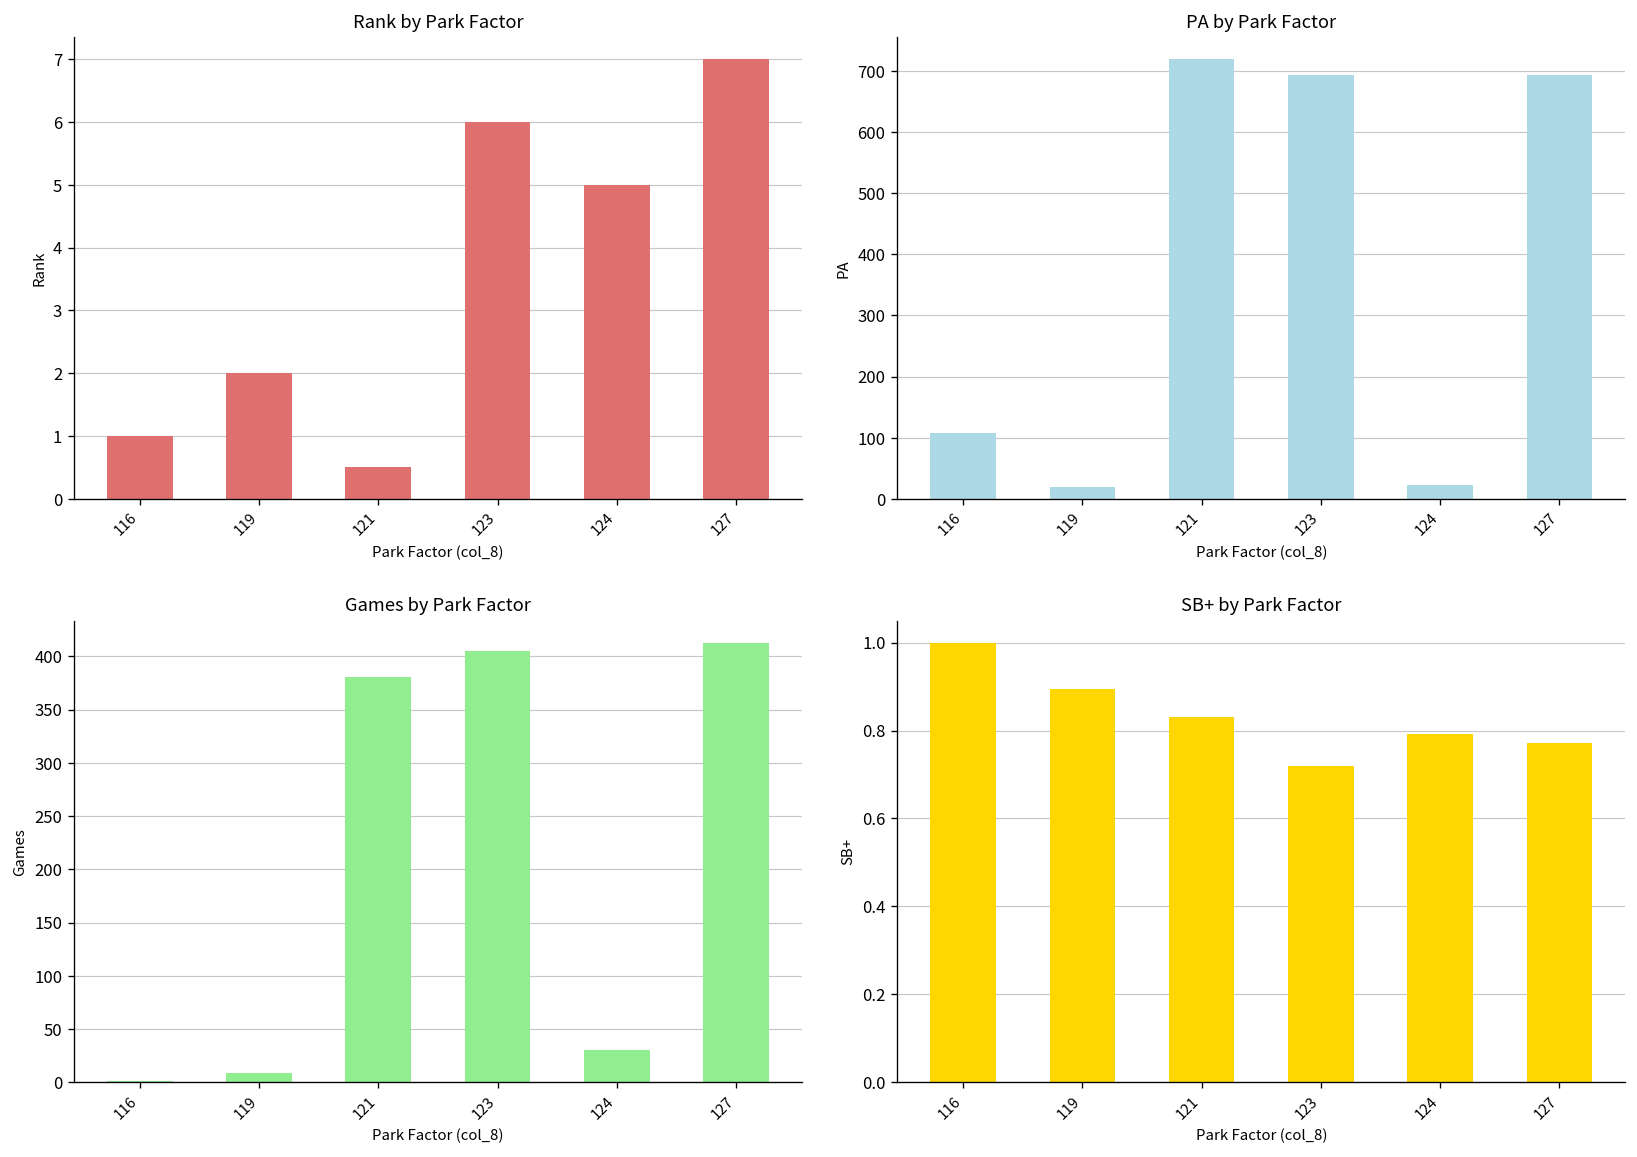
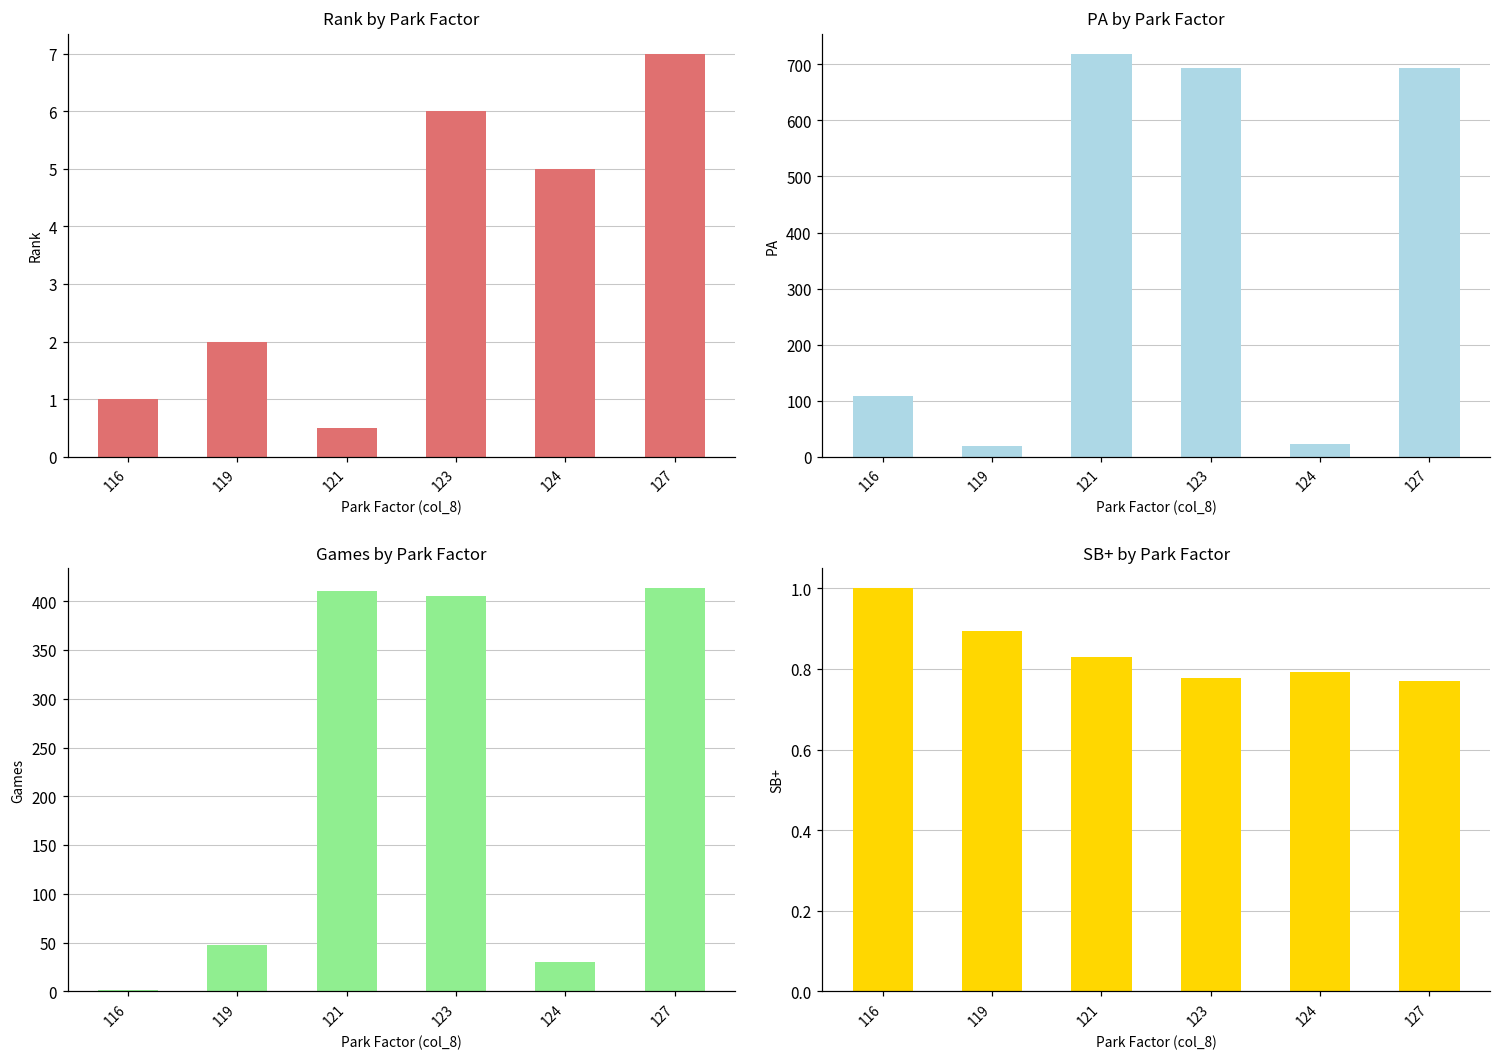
Games by Park Factor, 119: 10 -> 50
Games by Park Factor, 121: 380 -> 410
SB+ by Park Factor, 123: 0.72 -> 0.78
